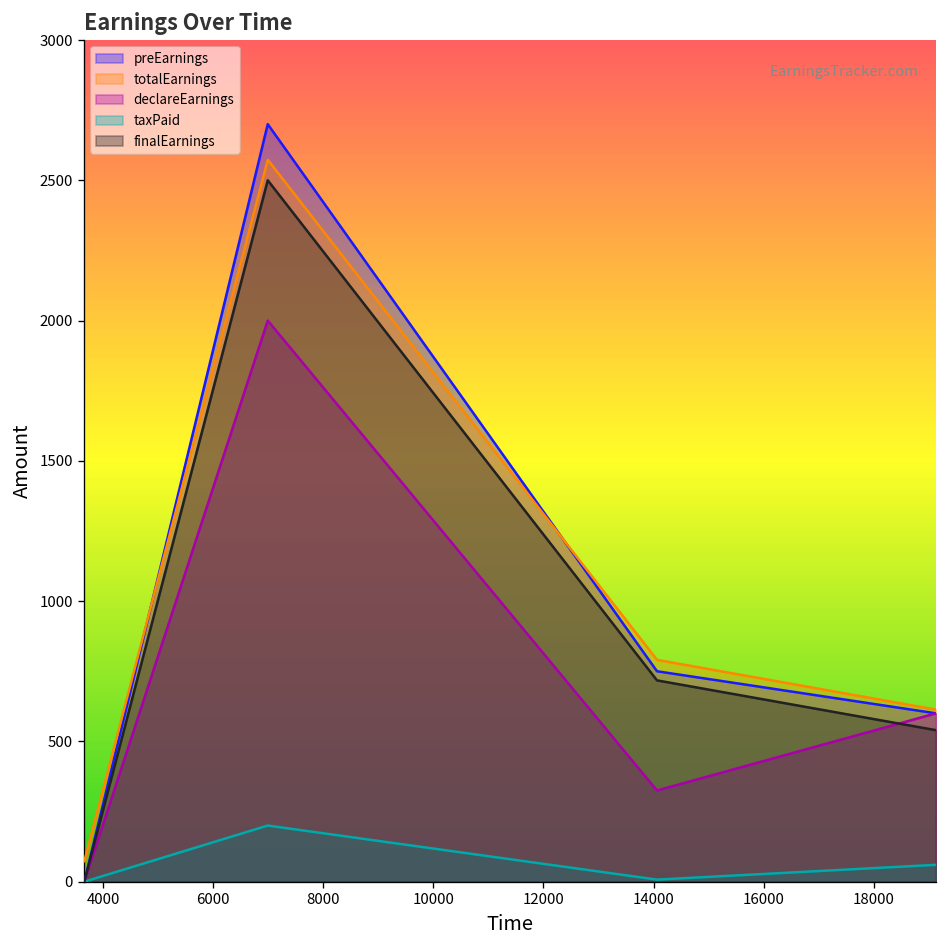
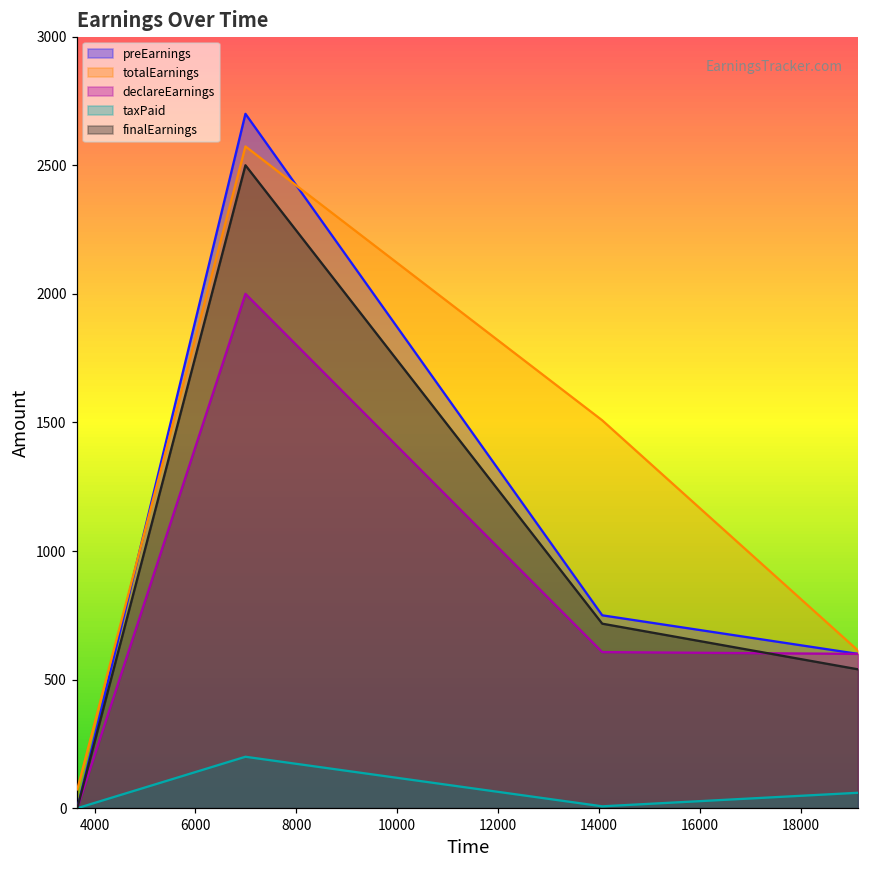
totalEarnings, 14000: 790 -> 1510
declareEarnings, 14000: 330 -> 610
